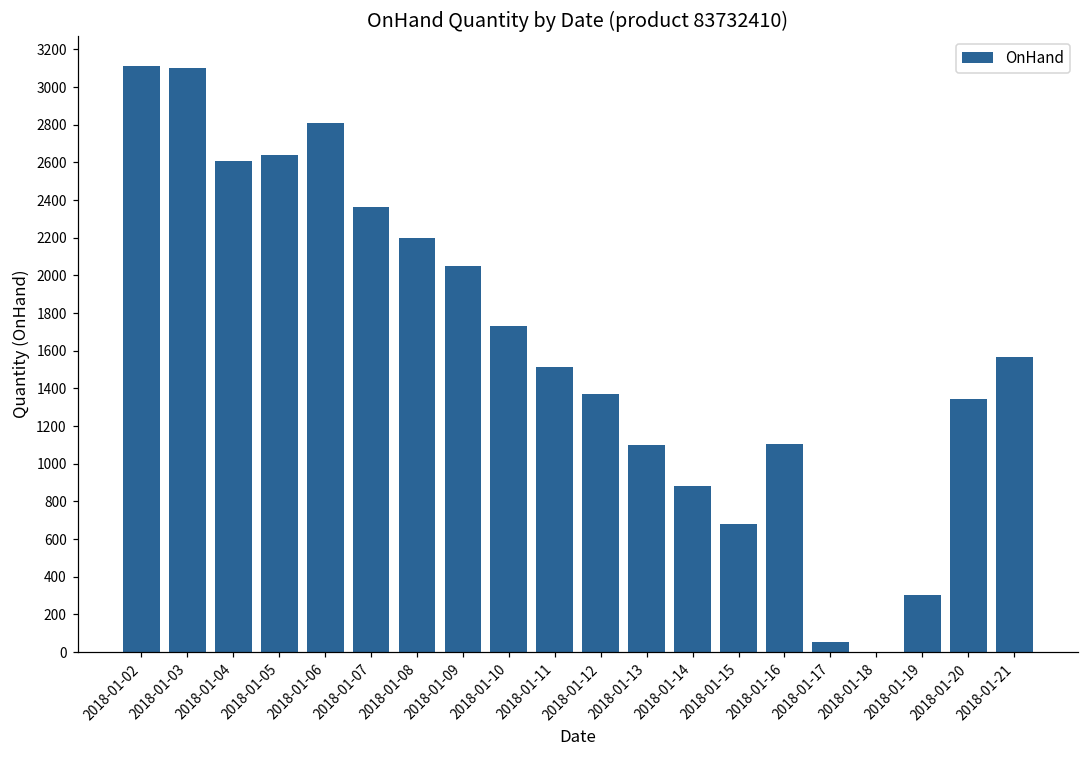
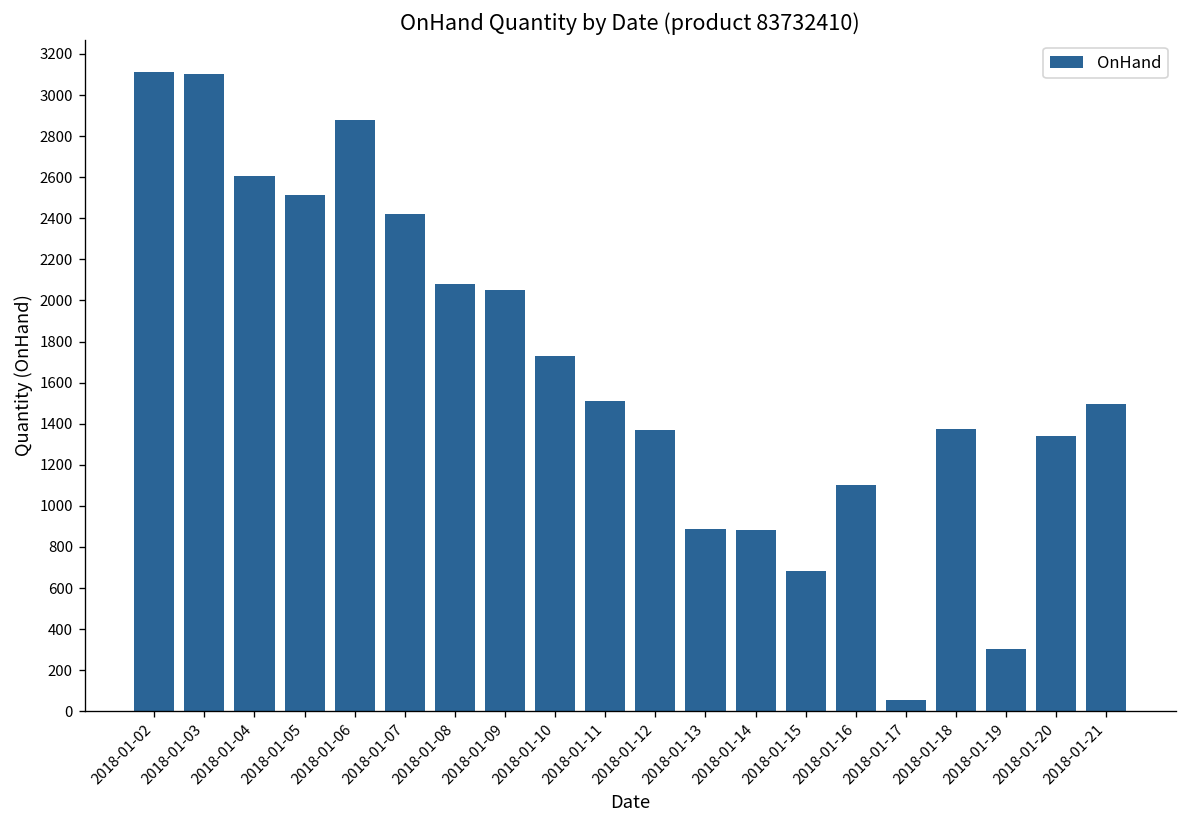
2018-01-05: 2640 -> 2520
2018-01-06: 2810 -> 2880
2018-01-07: 2360 -> 2420
2018-01-08: 2200 -> 2080
2018-01-13: 1100 -> 890
2018-01-18: 0 -> 1380
2018-01-21: 1570 -> 1500
